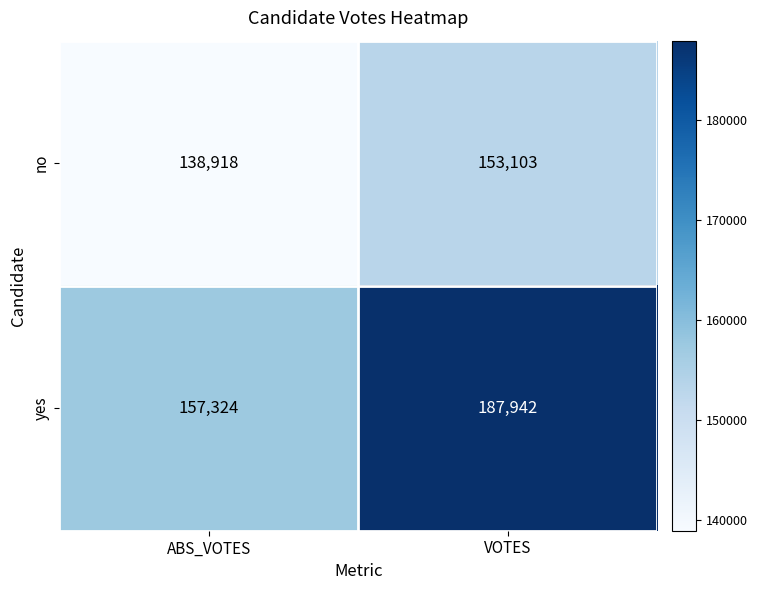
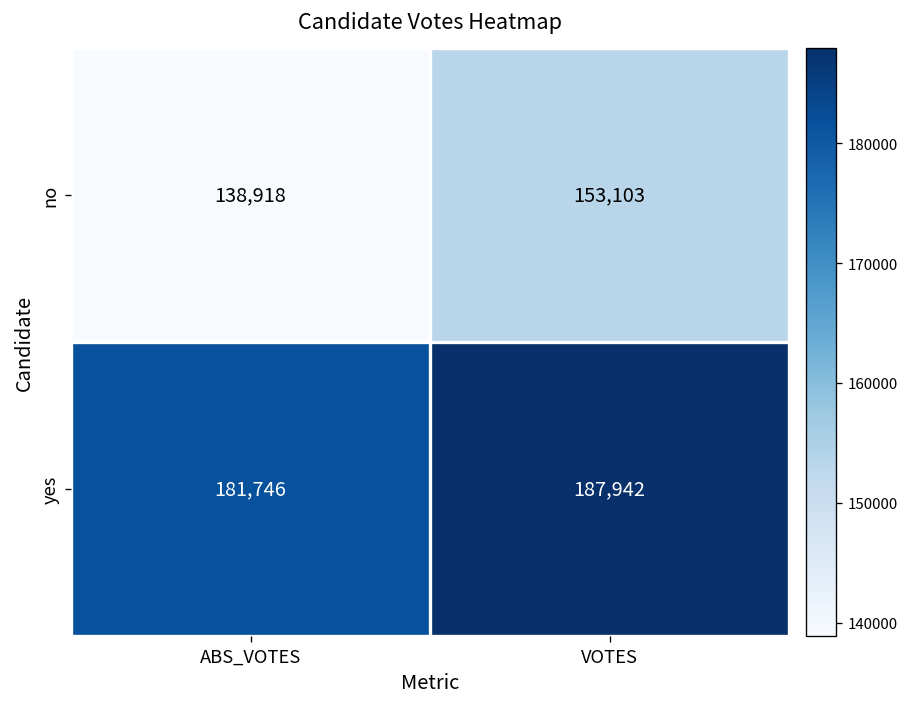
yes, ABS_VOTES: 157,324 -> 181,746
